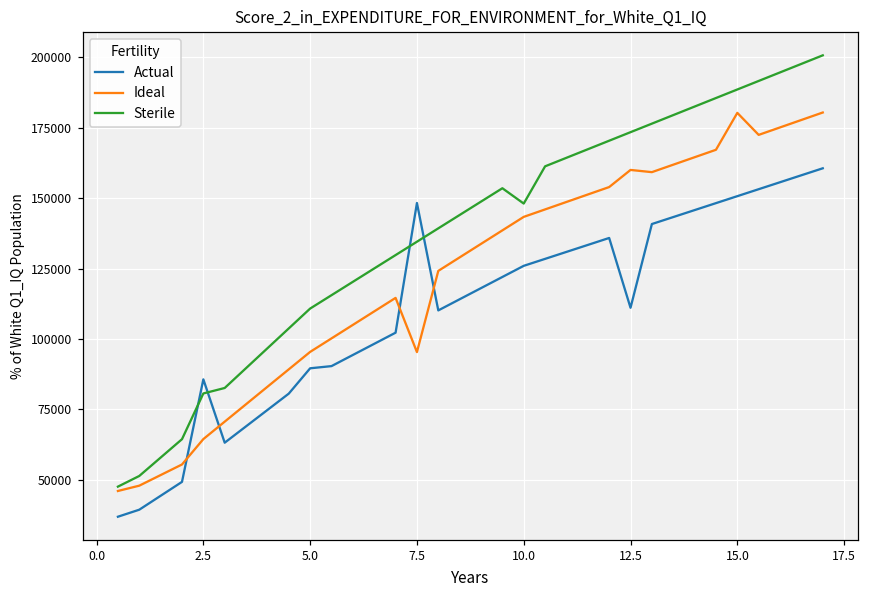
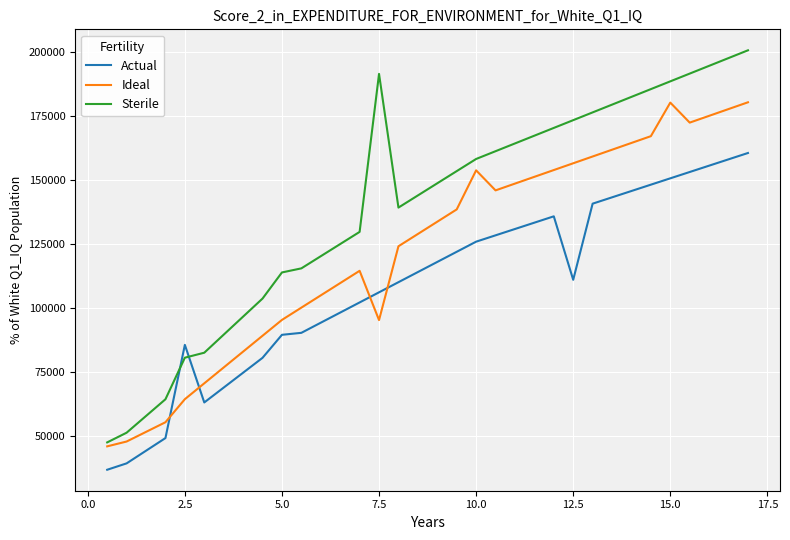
Sterile, 5.0: 111000 -> 114000
Actual, 7.5: 148000 -> 106000
Sterile, 7.5: 135000 -> 192000
Ideal, 10.0: 143000 -> 154000
Sterile, 10.0: 148000 -> 158000
Ideal, 12.5: 160000 -> 157000
